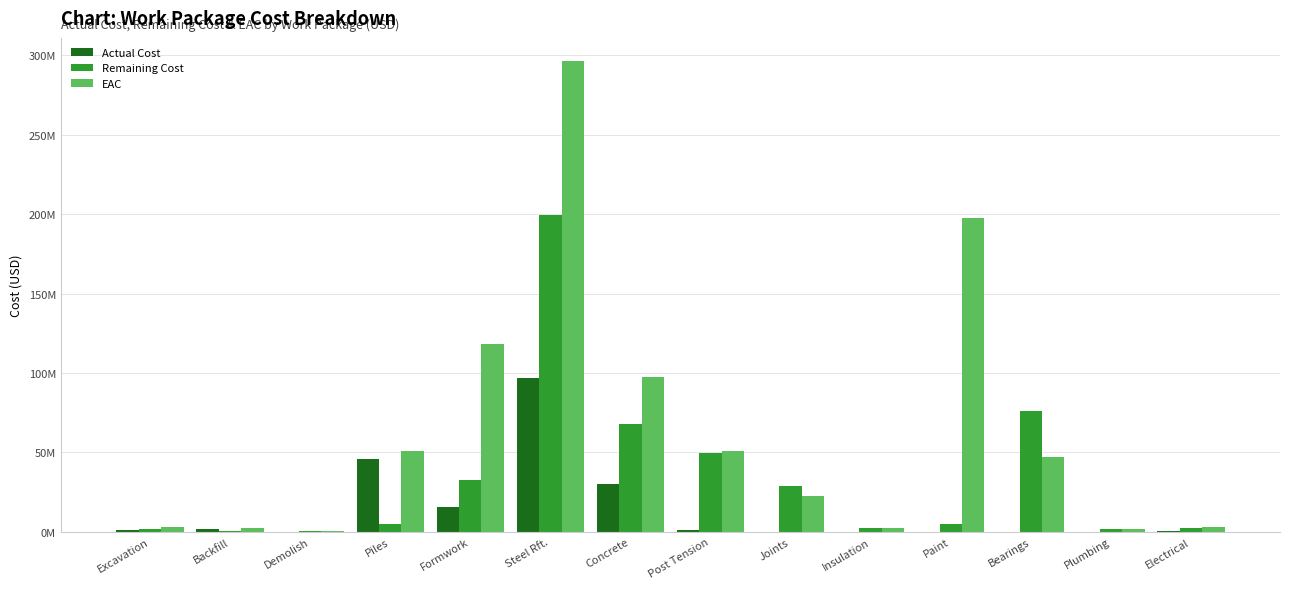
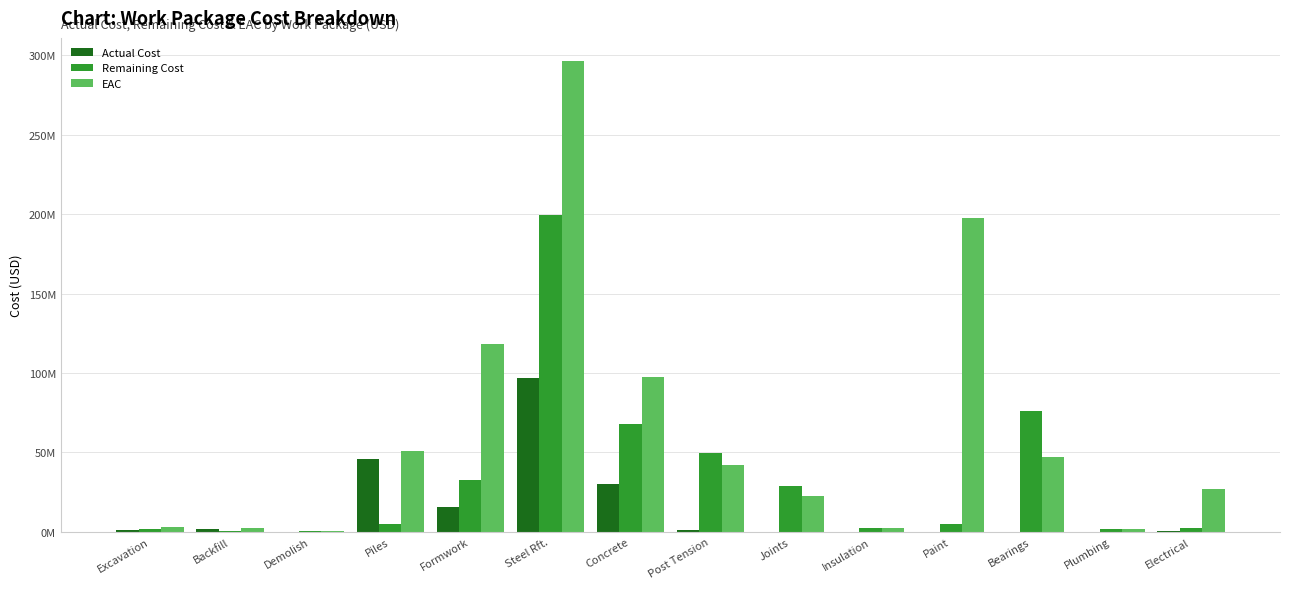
EAC, Post Tension: 51000000 -> 42000000
EAC, Electrical: 3000000 -> 27000000
